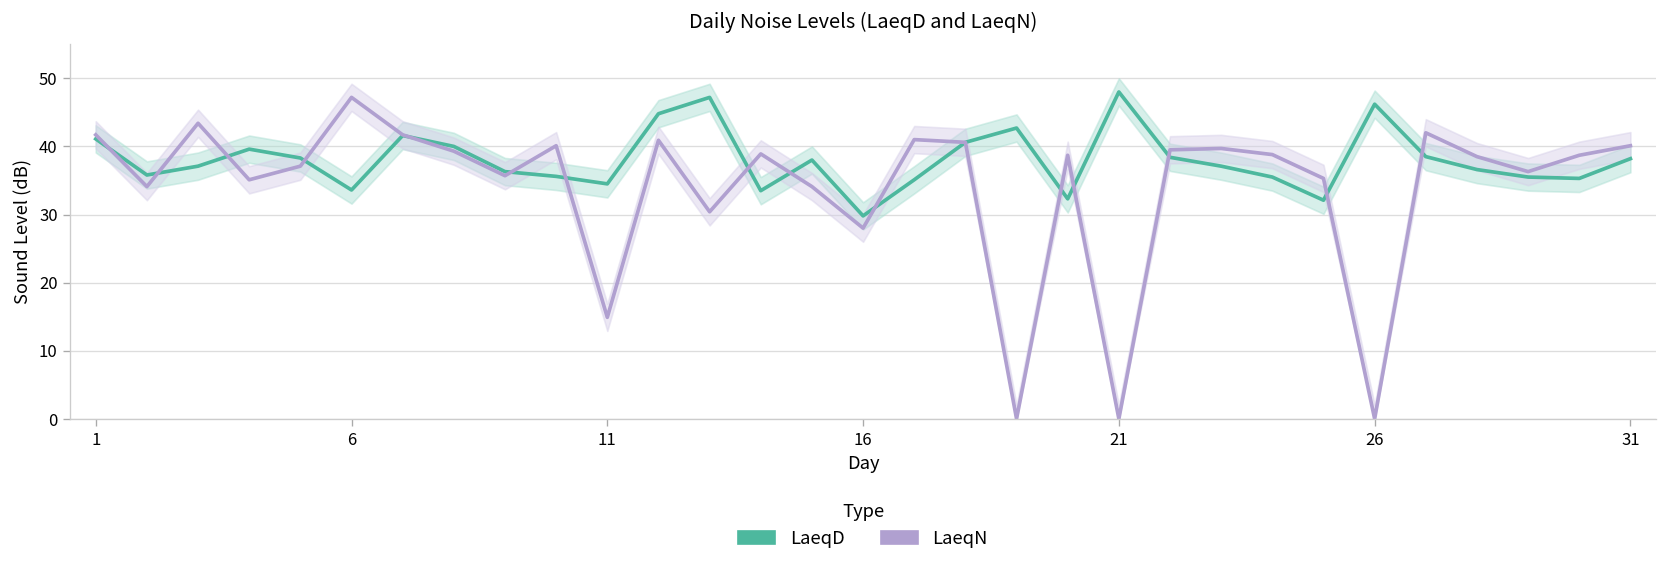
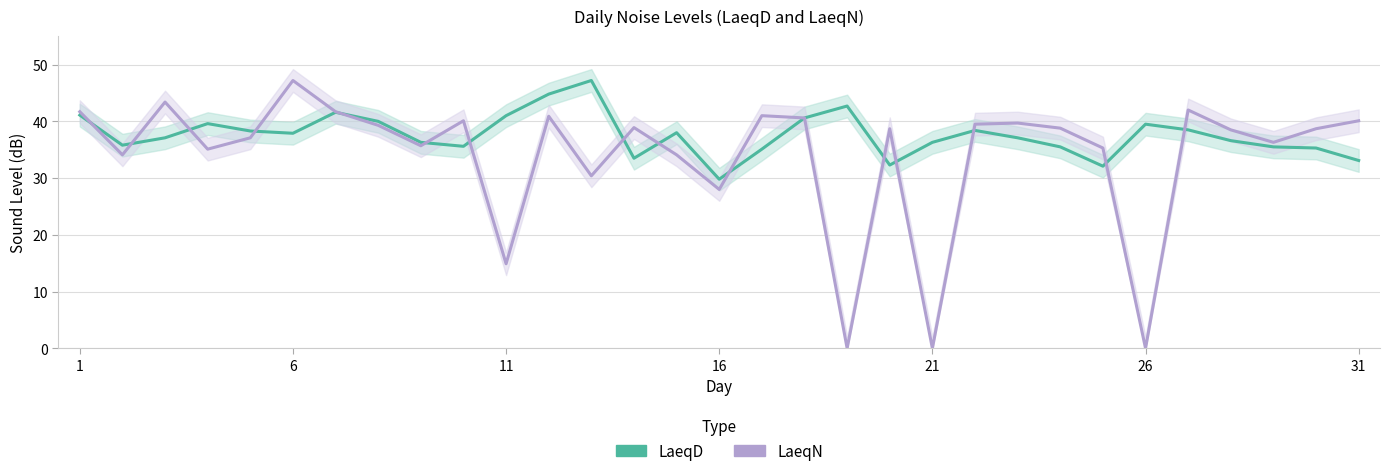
LaeqD, 6: 34 -> 38
LaeqD, 11: 35 -> 41
LaeqD, 21: 48 -> 36
LaeqD, 26: 46 -> 40
LaeqD, 31: 38 -> 33
